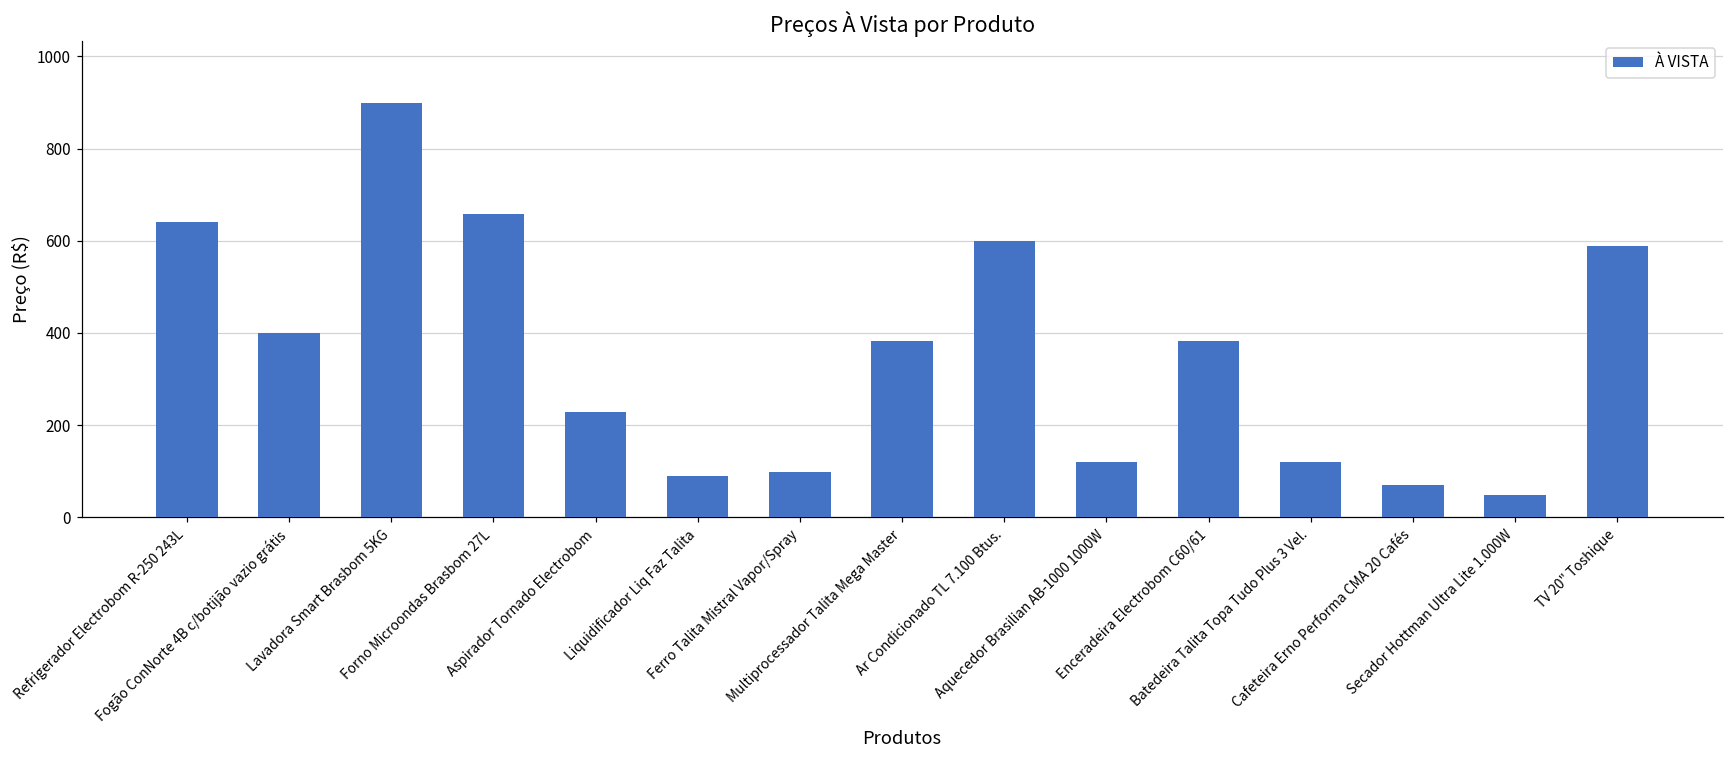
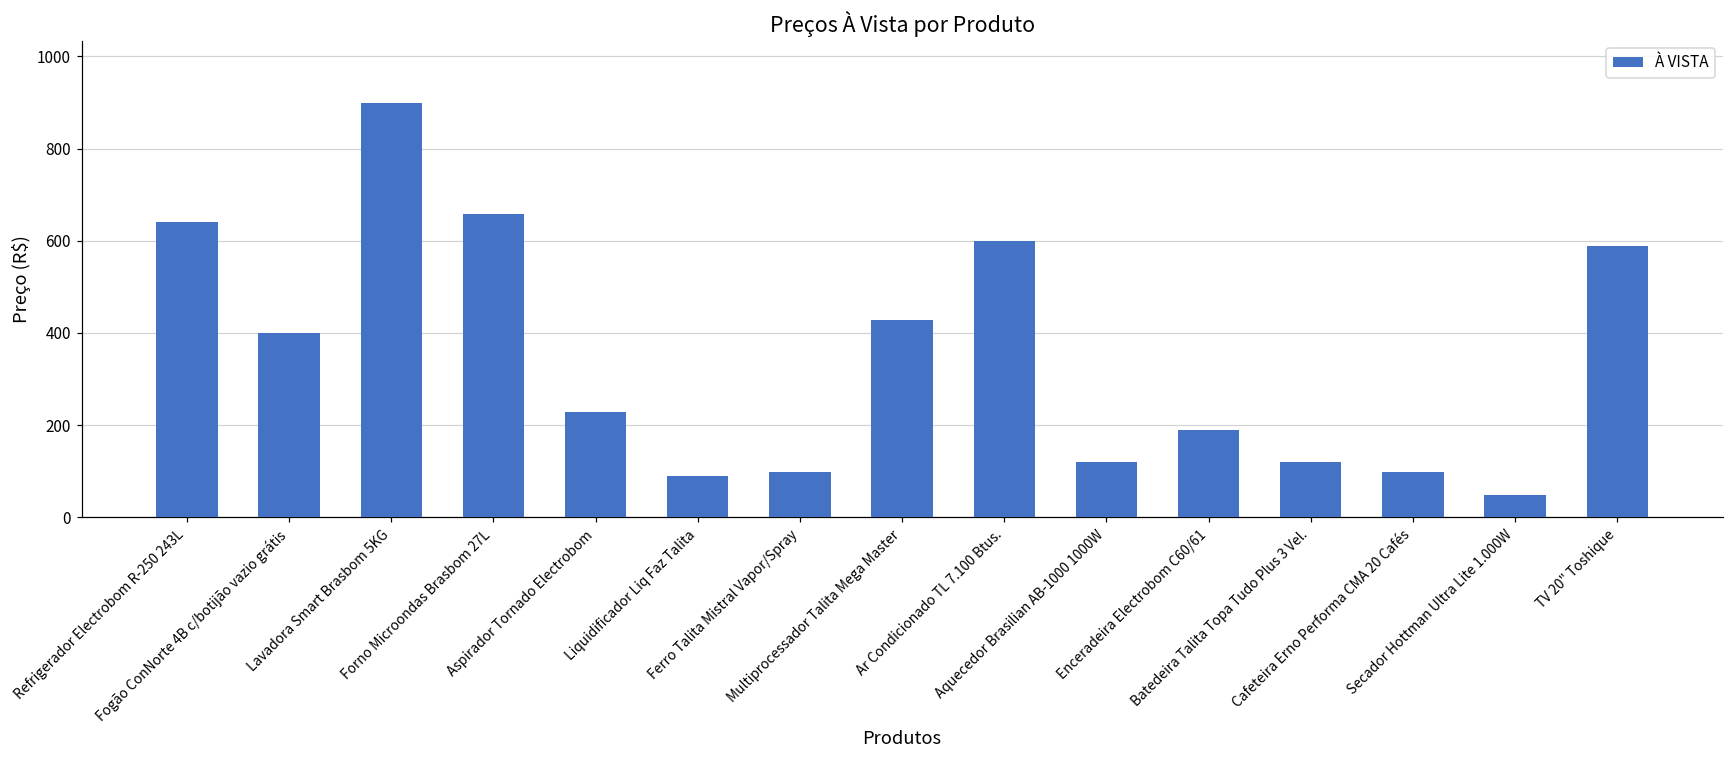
Multiprocessador Talita Mega Master: 380 -> 430
Enceradeira Electrobom C60/61: 380 -> 190
Cafeteira Erno Performa CMA 20 Cafés: 70 -> 100
